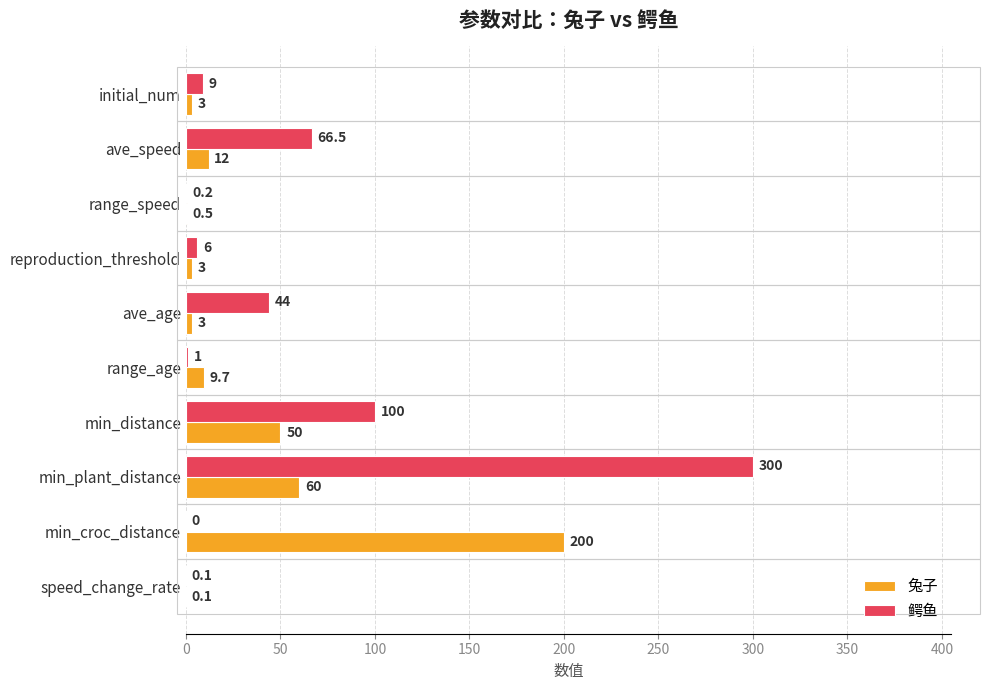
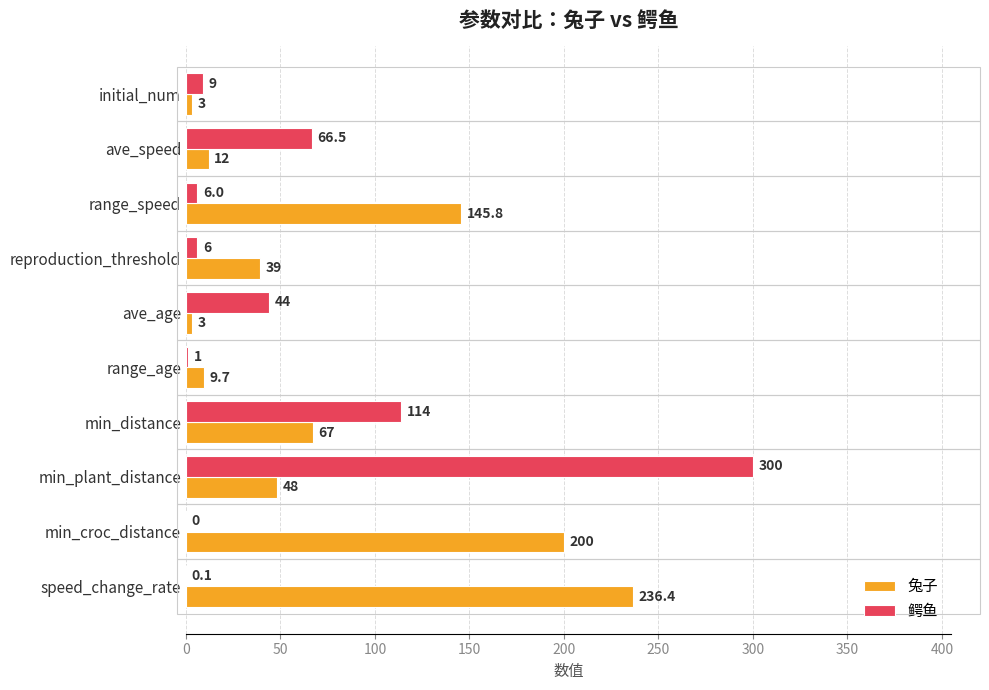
鳄鱼, range_speed: 0.2 -> 6.0
兔子, range_speed: 0.5 -> 145.8
兔子, reproduction_threshold: 3 -> 39
鳄鱼, min_distance: 100 -> 114
兔子, min_distance: 50 -> 67
兔子, min_plant_distance: 60 -> 48
兔子, speed_change_rate: 0.1 -> 236.4
